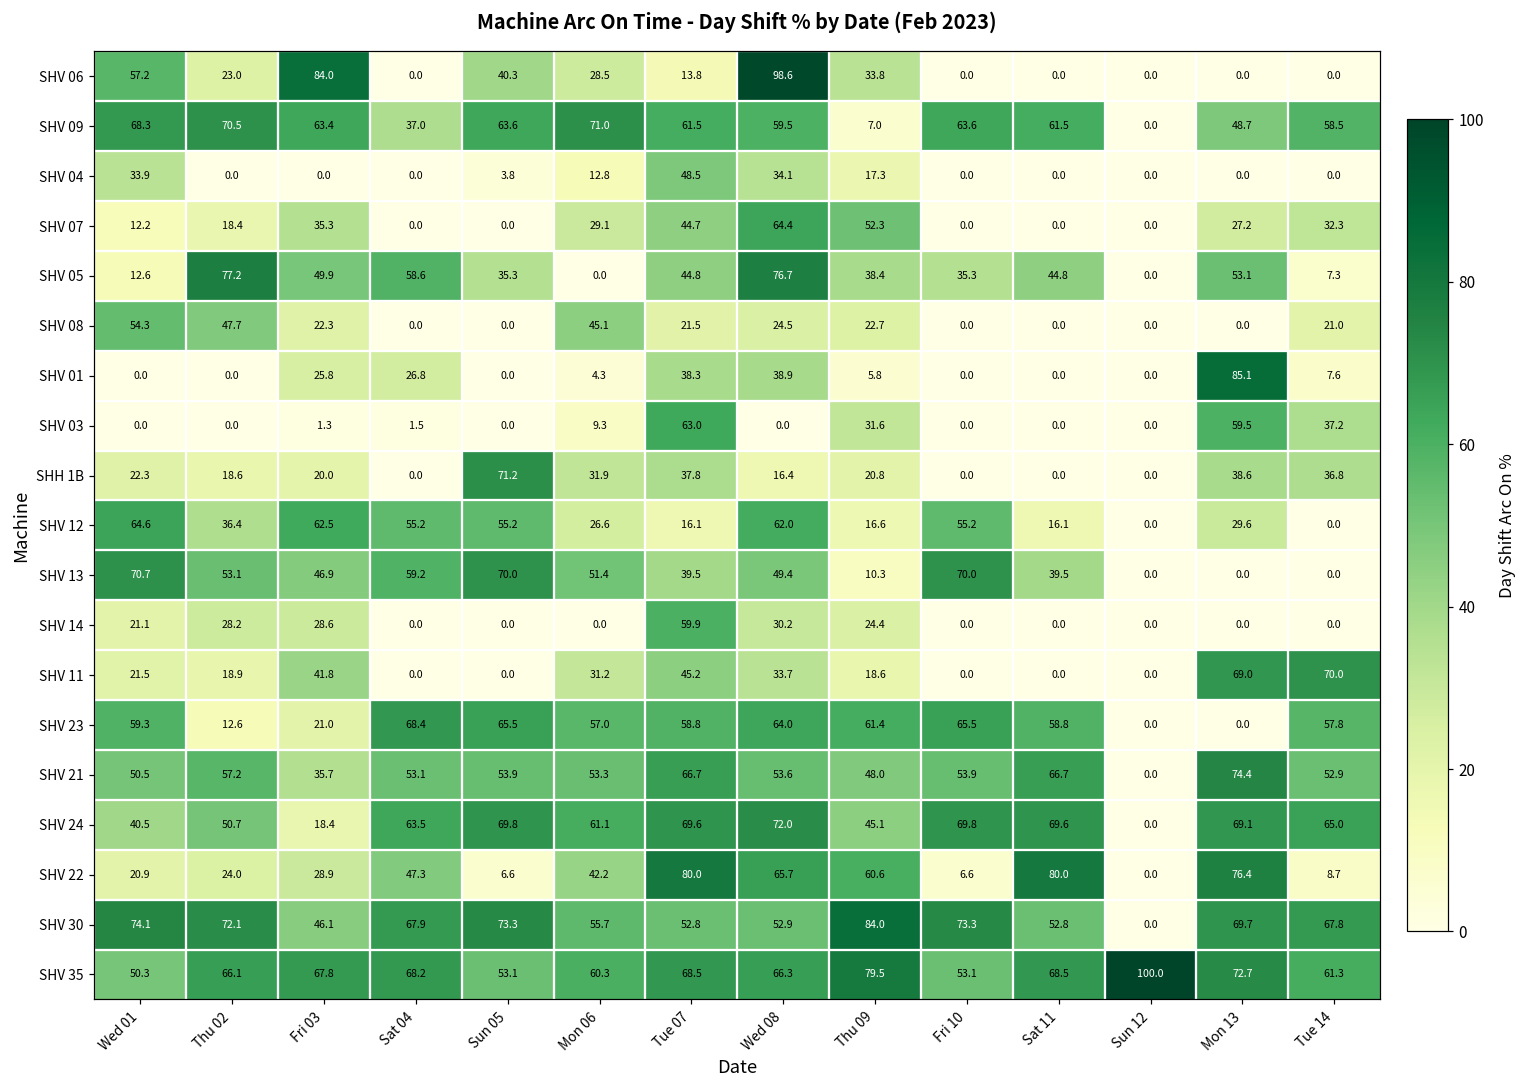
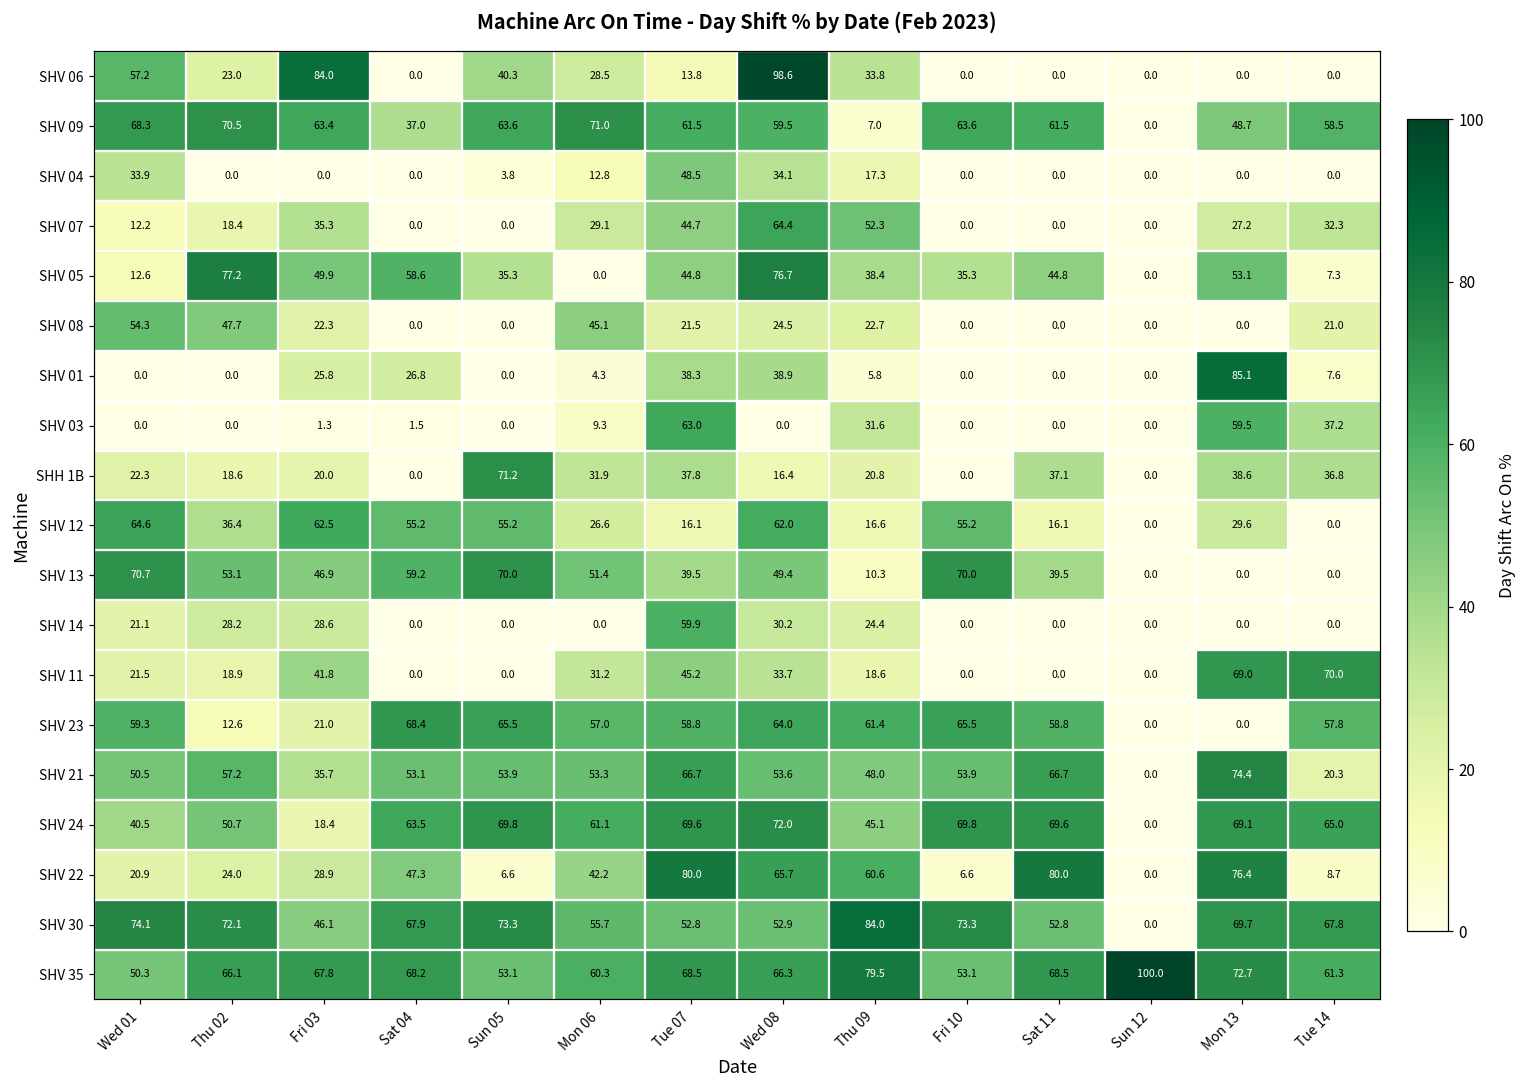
SHH 1B, Sat 11: 0.0 -> 37.1
SHV 21, Tue 14: 52.9 -> 20.3
